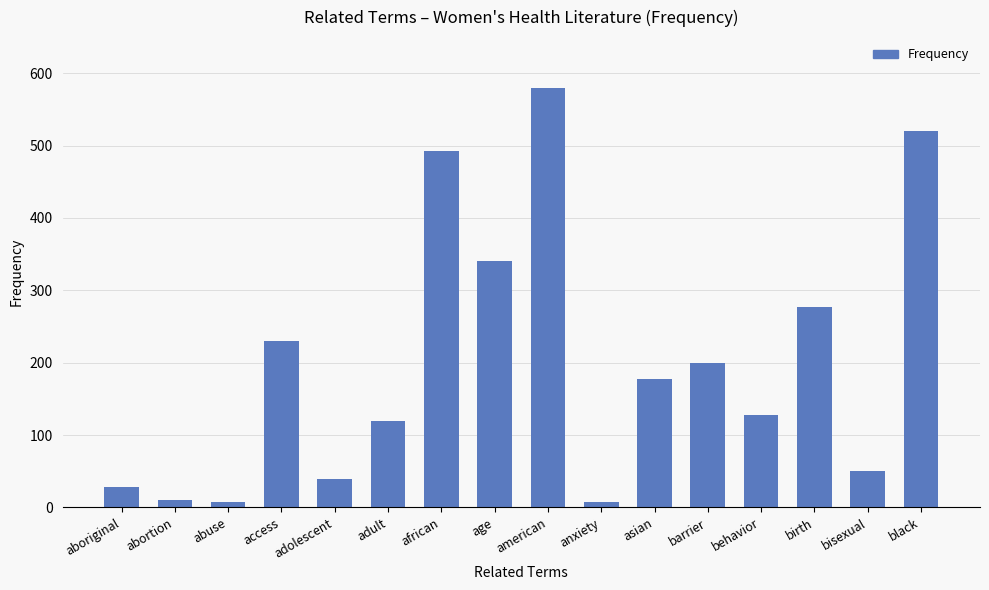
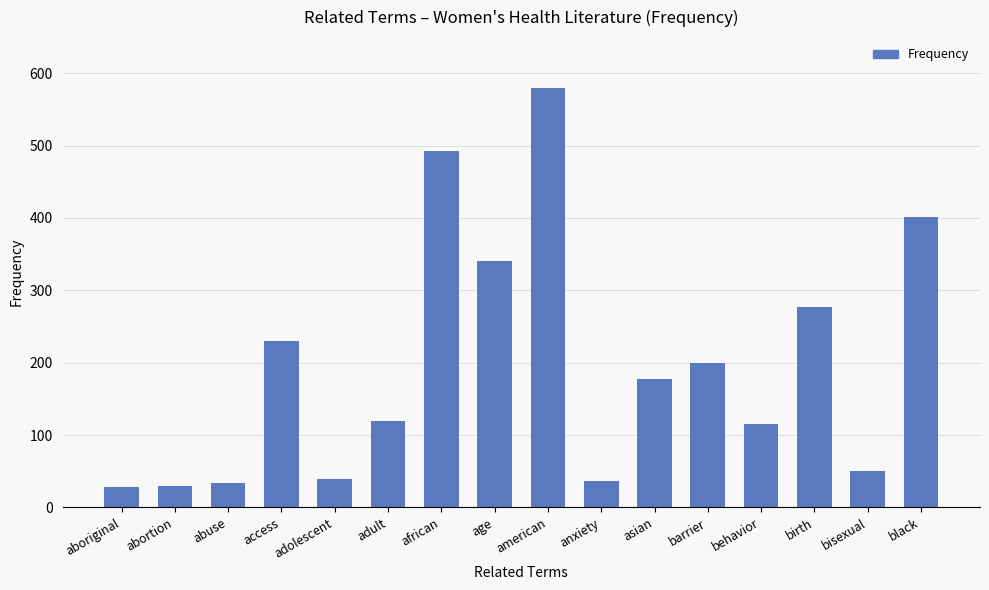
abortion: 10 -> 30
abuse: 10 -> 30
anxiety: 10 -> 40
behavior: 130 -> 120
black: 520 -> 400
